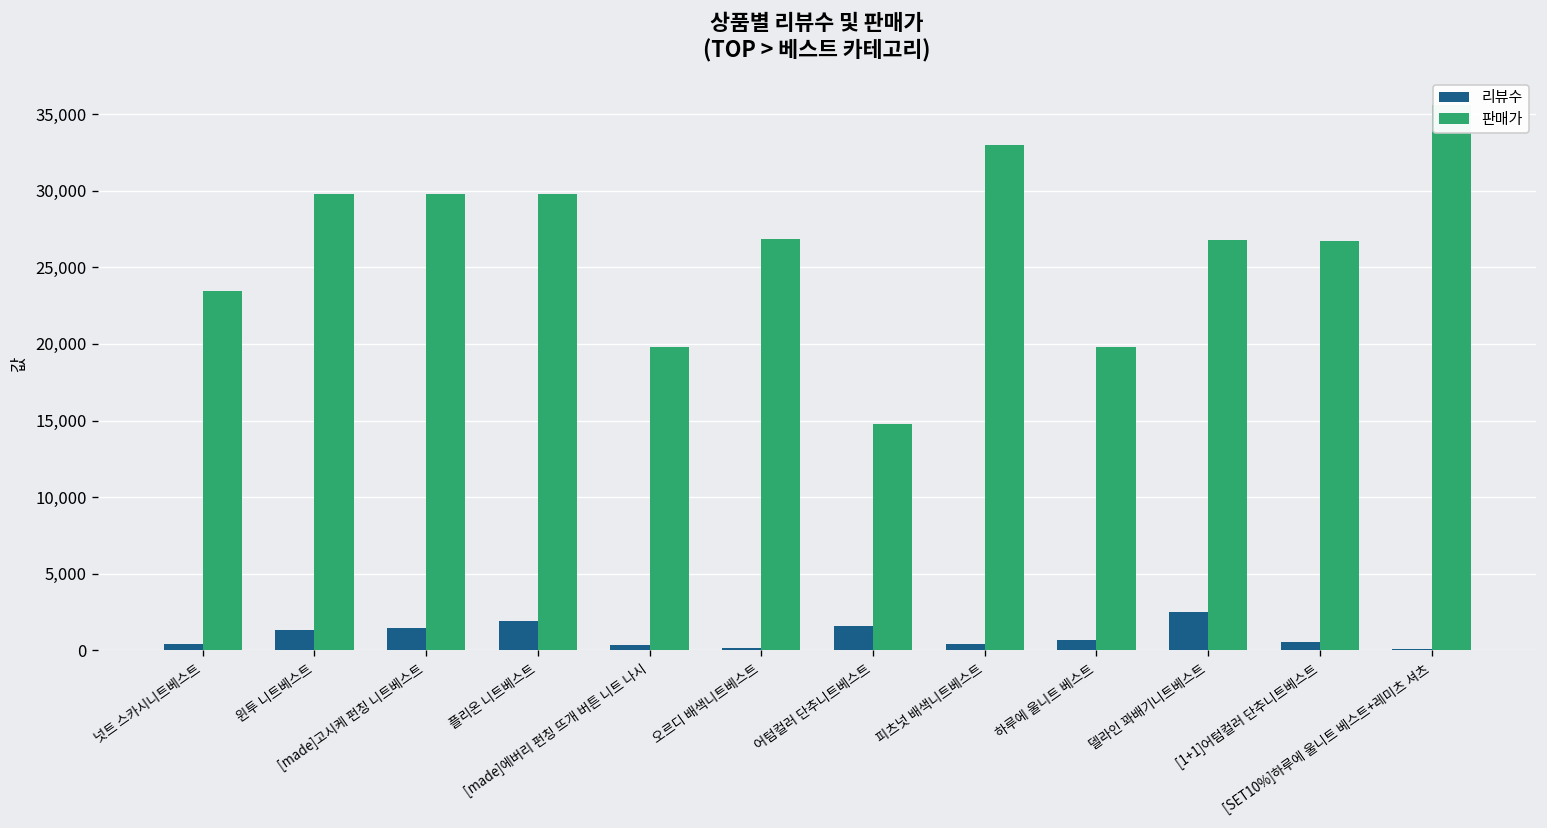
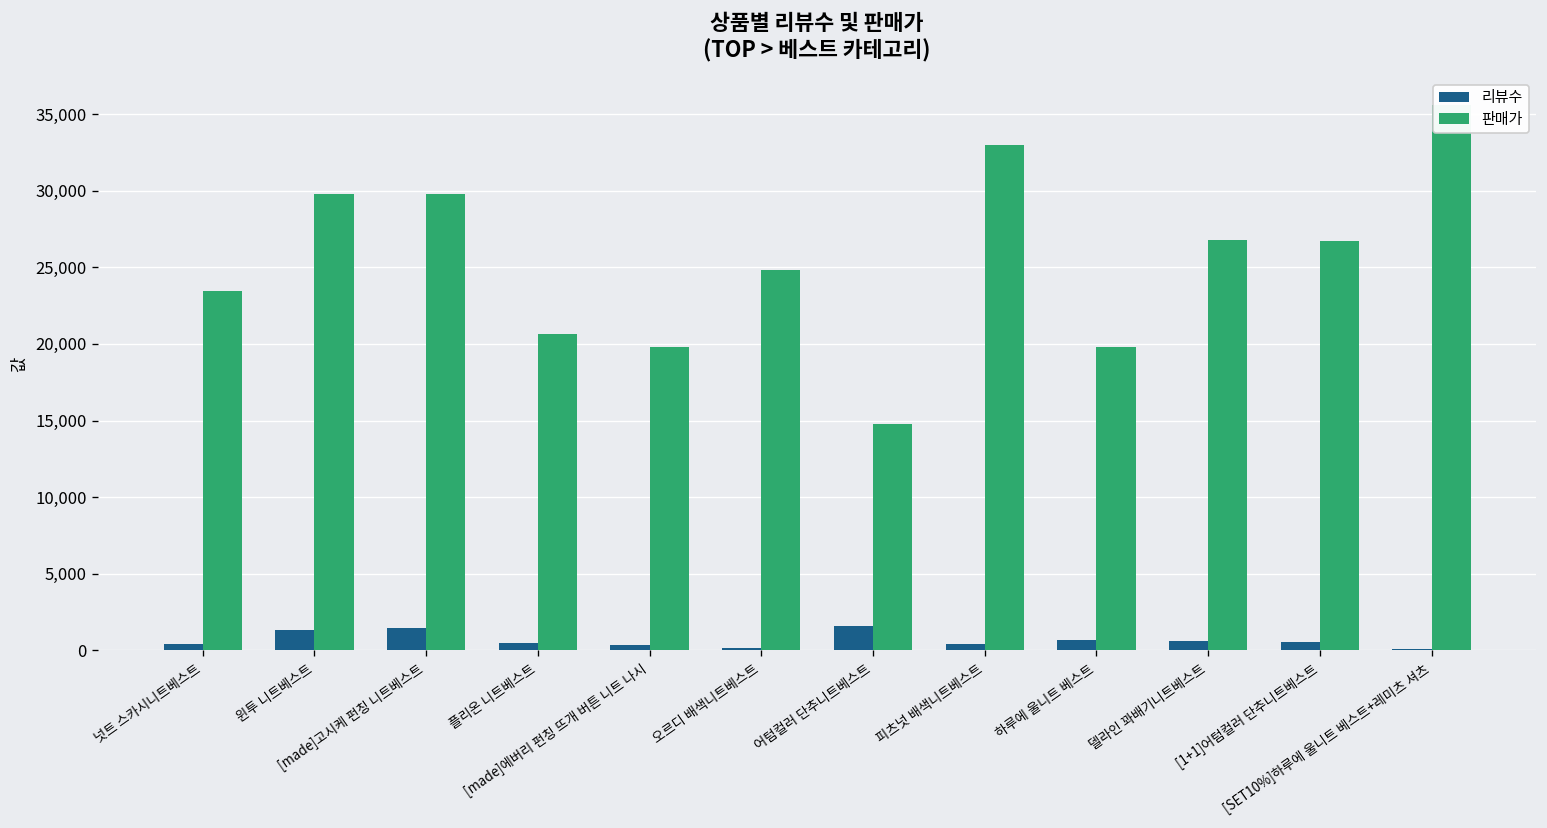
리뷰수, 플리온 니트베스트: 1,900 -> 500
판매가, 플리온 니트베스트: 29,800 -> 20,600
판매가, 오르디 배색니트베스트: 26,900 -> 24,800
리뷰수, 델라인 꽈배기니트베스트: 2,500 -> 600
